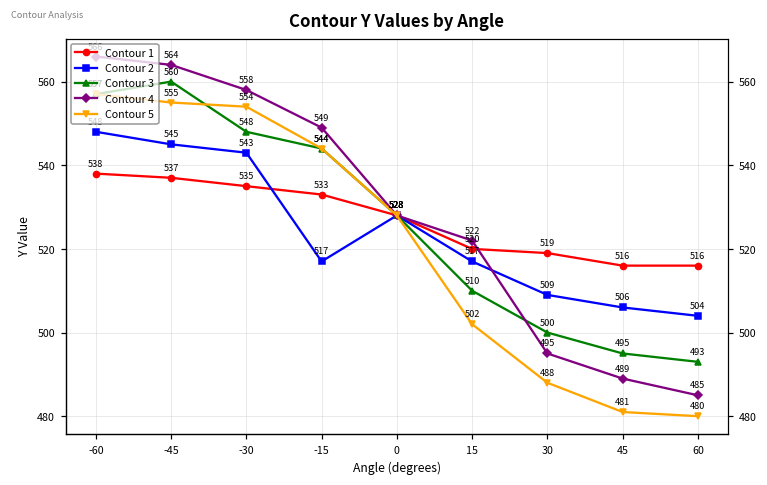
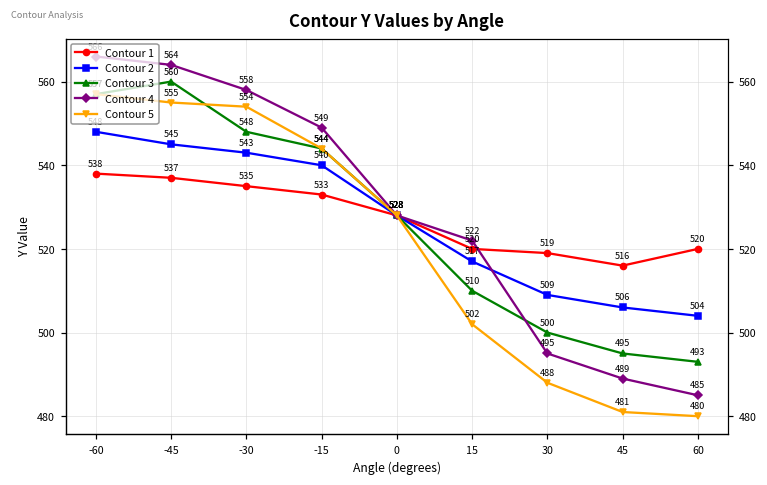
Contour 2, -15: 517 -> 540
Contour 1, 60: 516 -> 520
